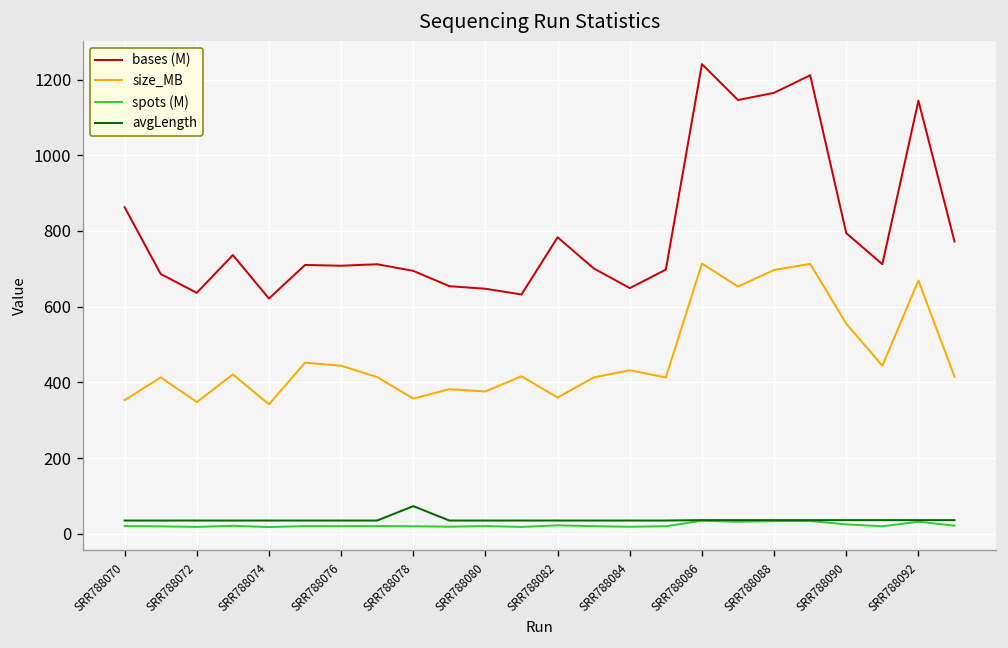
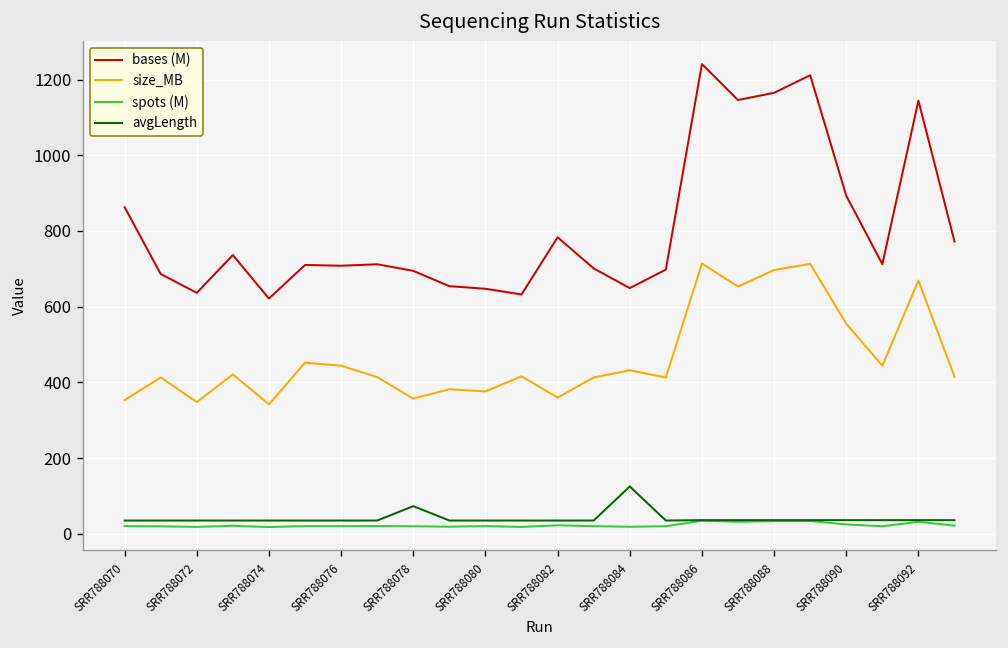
avgLength, SRR788084: 40 -> 130
bases (M), SRR788090: 790 -> 890
